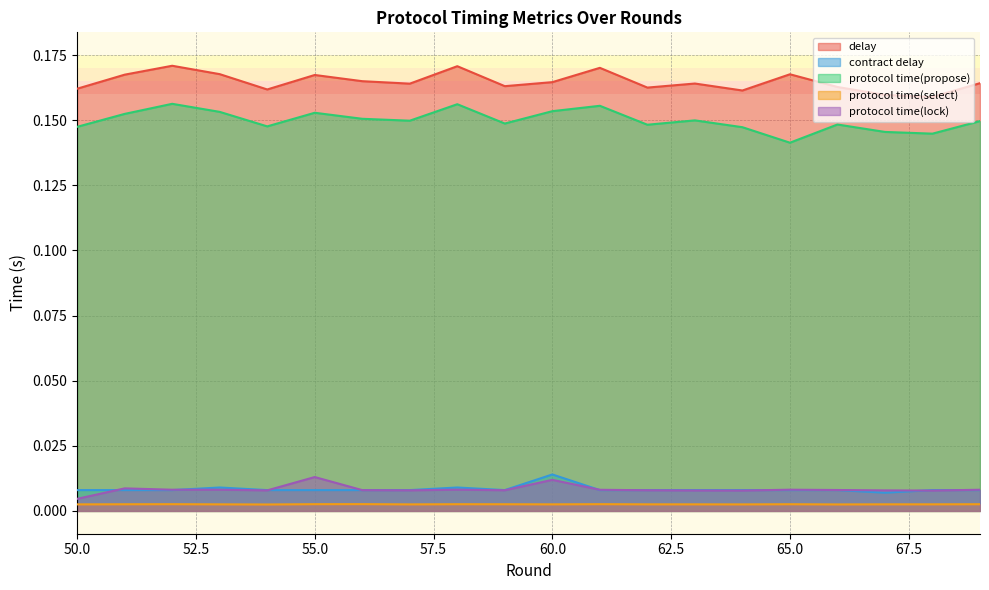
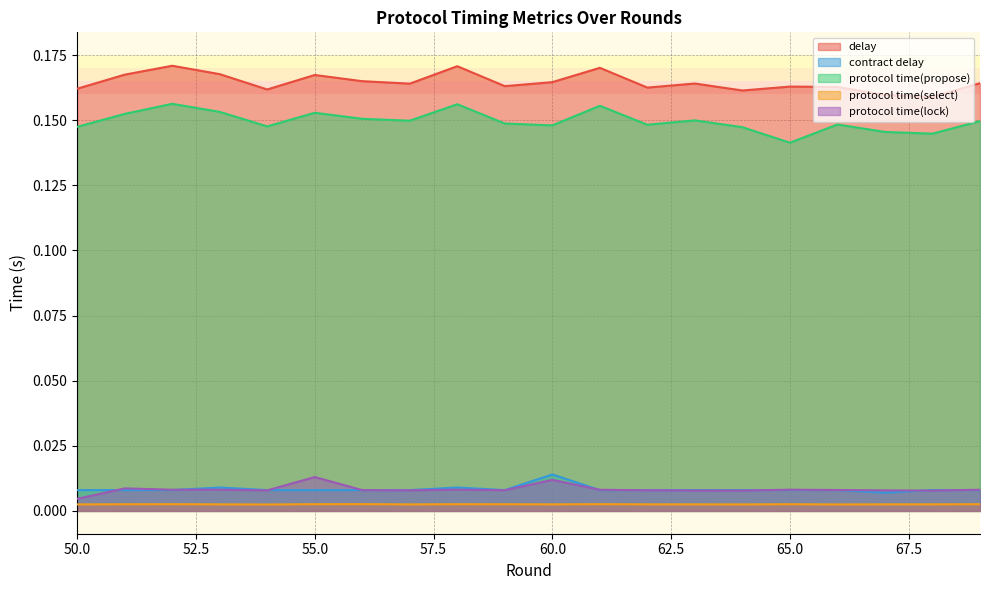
protocol time(propose), 60.0: 0.153 -> 0.148
delay, 65.0: 0.168 -> 0.163
